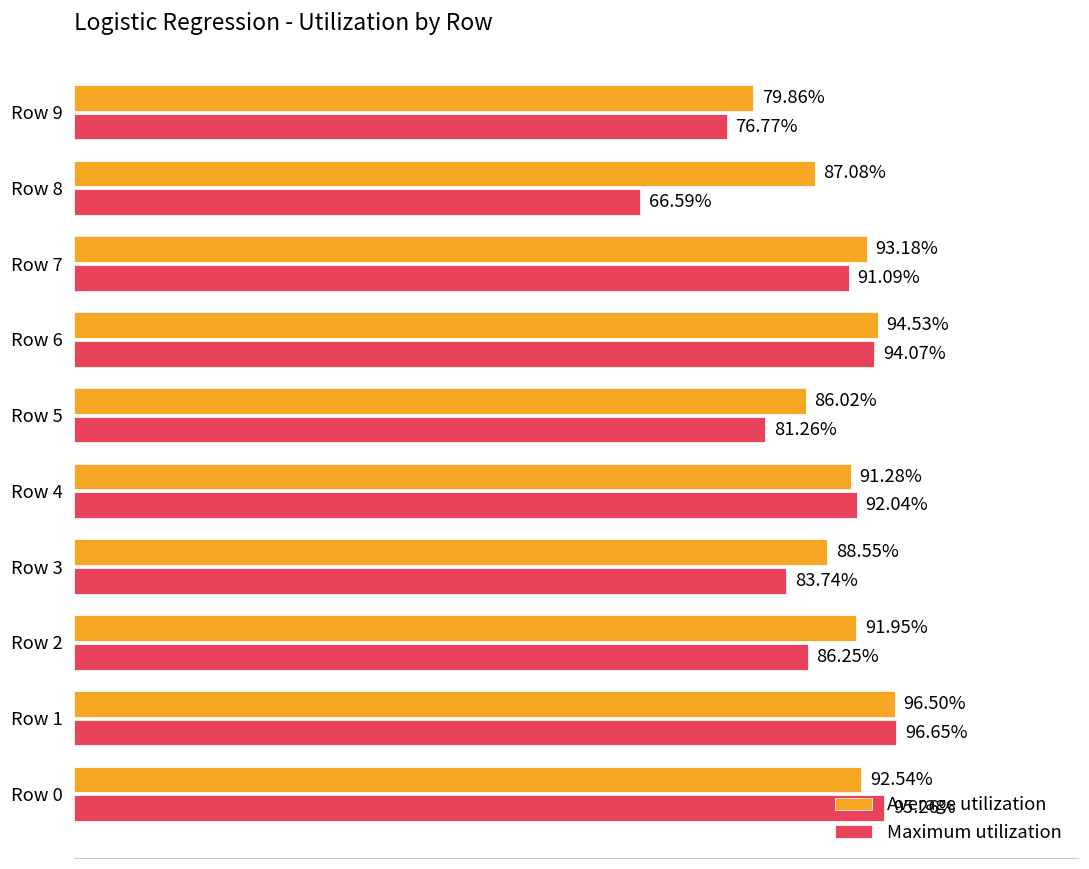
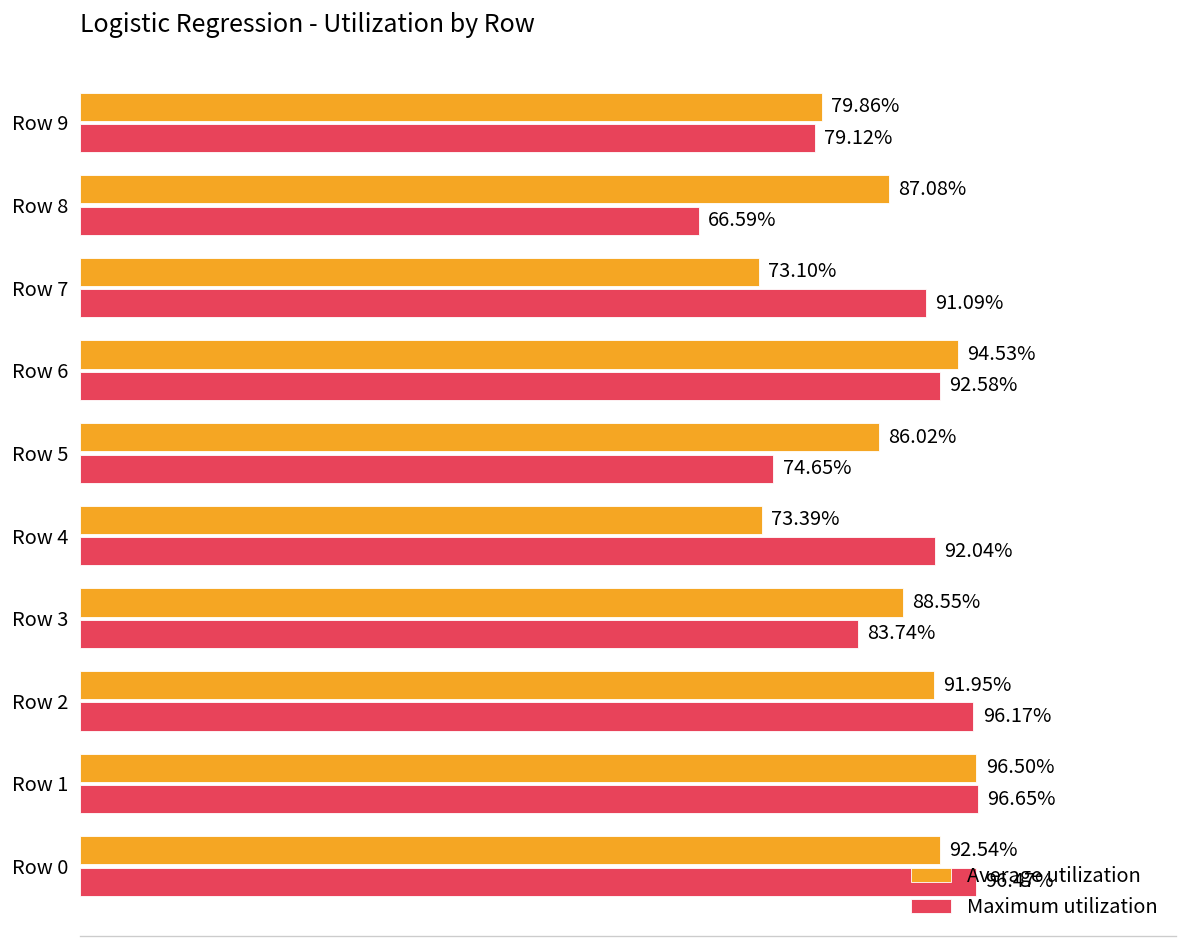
Maximum utilization, Row 9: 76.77% -> 79.12%
Average utilization, Row 7: 93.18% -> 73.10%
Maximum utilization, Row 6: 94.07% -> 92.58%
Maximum utilization, Row 5: 81.26% -> 74.65%
Average utilization, Row 4: 91.28% -> 73.39%
Maximum utilization, Row 2: 86.25% -> 96.17%
Maximum utilization, Row 0: 95.26% -> 96.47%
